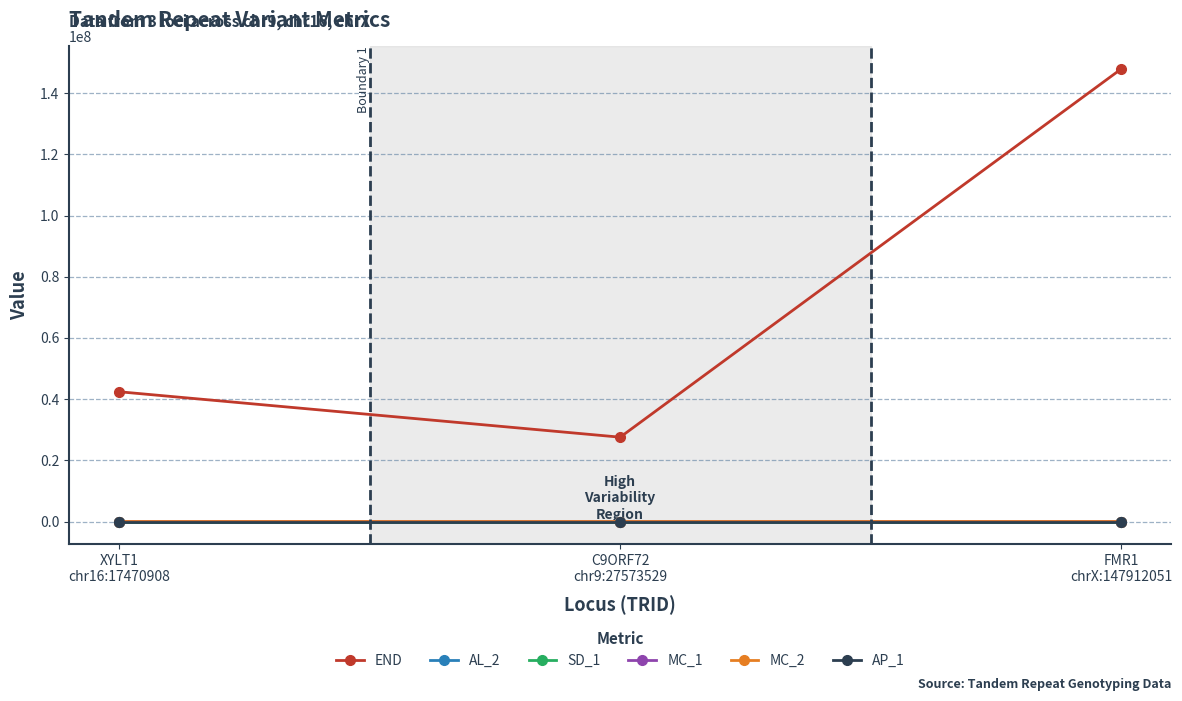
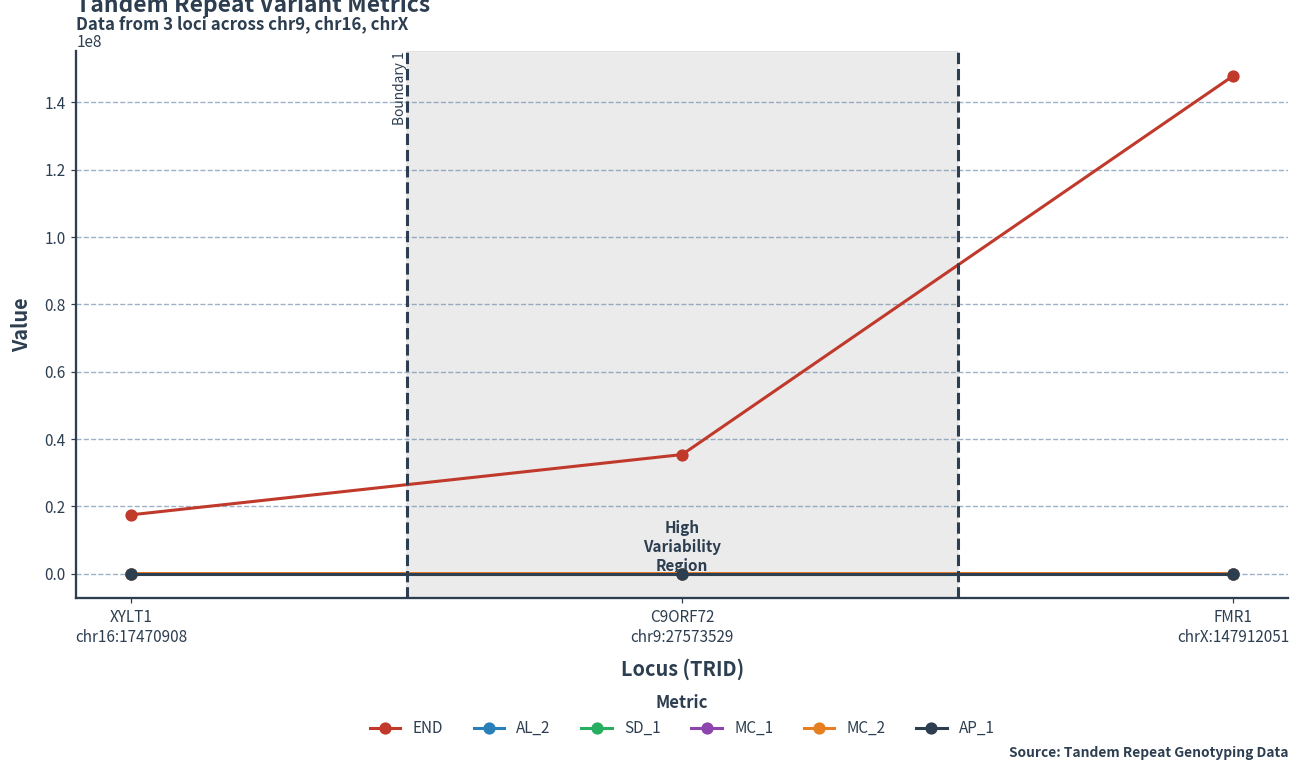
END, XYLT1 chr16:17470908: 42000000 -> 17000000
END, C9ORF72 chr9:27573529: 28000000 -> 35000000
